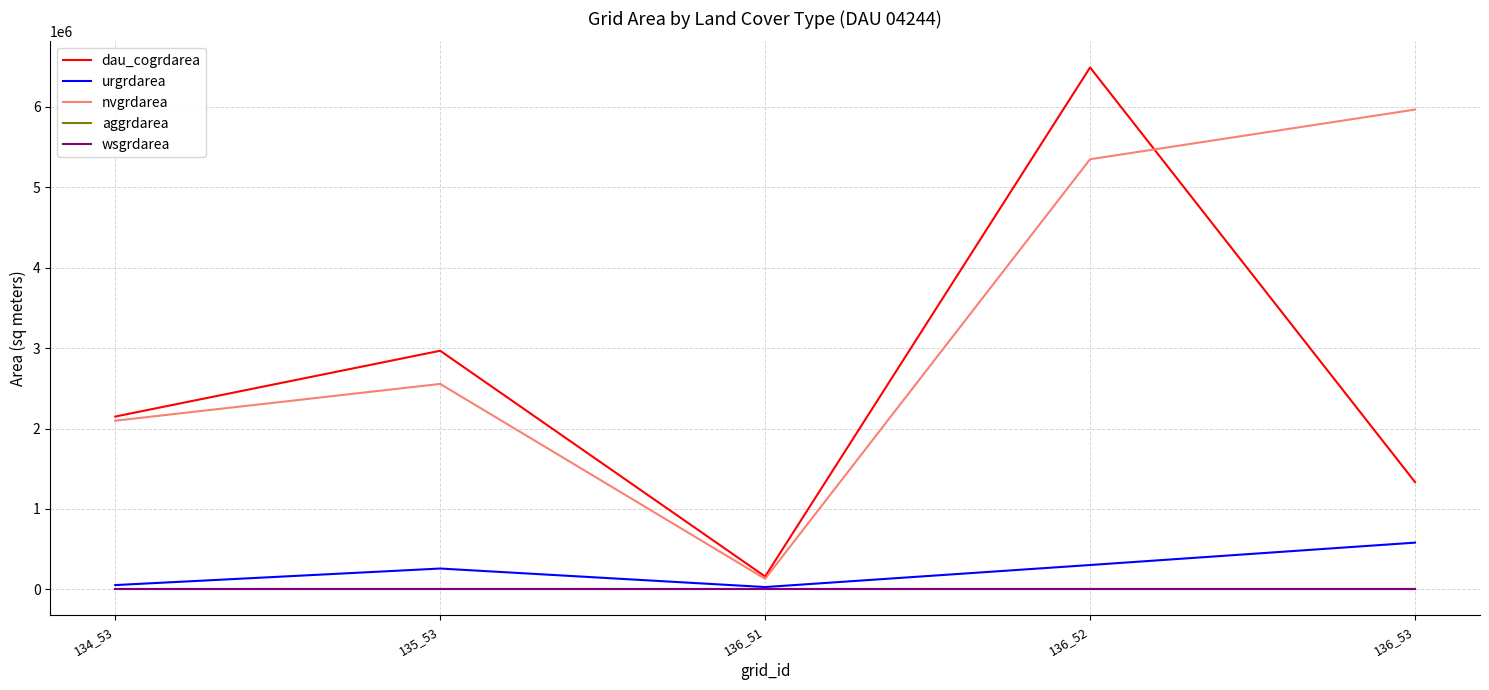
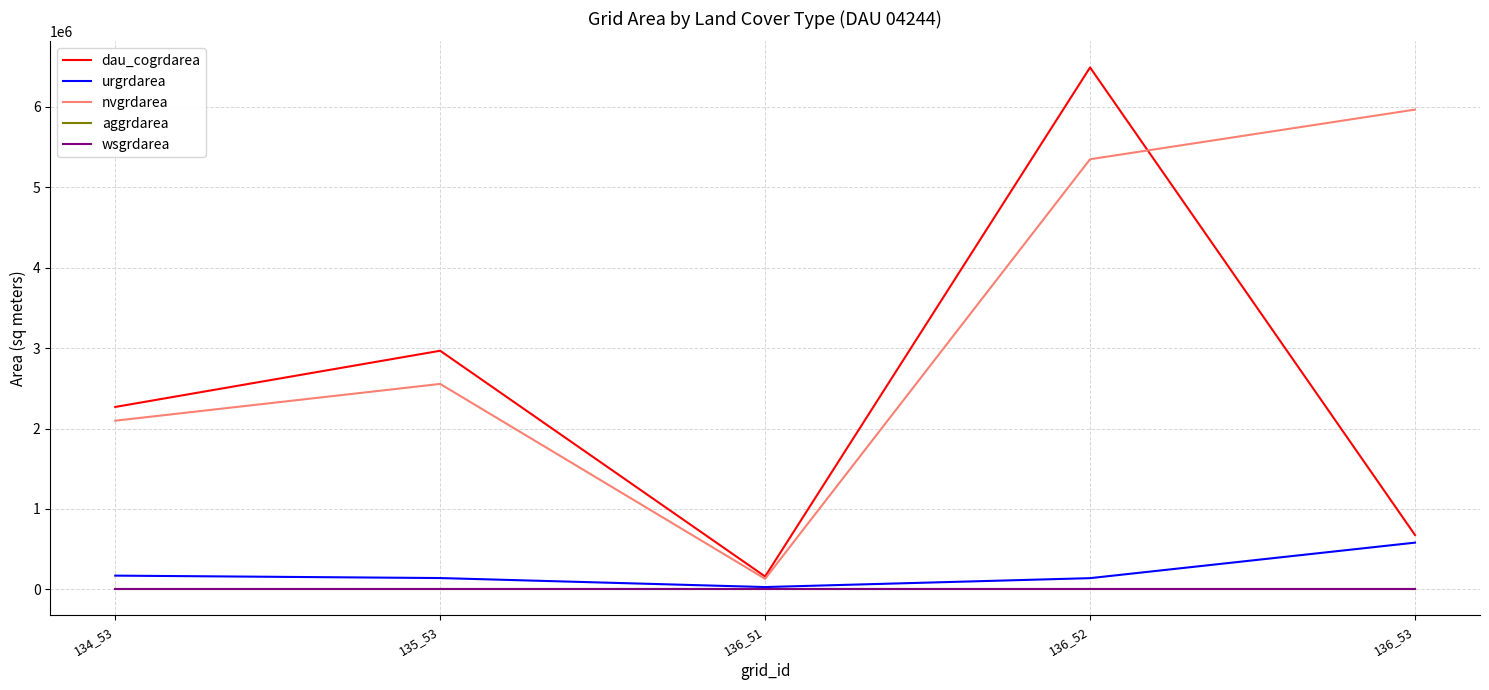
dau_cogrdarea, 134_53: 2100000 -> 2300000
urgrdarea, 134_53: 100000 -> 200000
urgrdarea, 135_53: 300000 -> 100000
urgrdarea, 136_52: 300000 -> 100000
dau_cogrdarea, 136_53: 1300000 -> 700000
